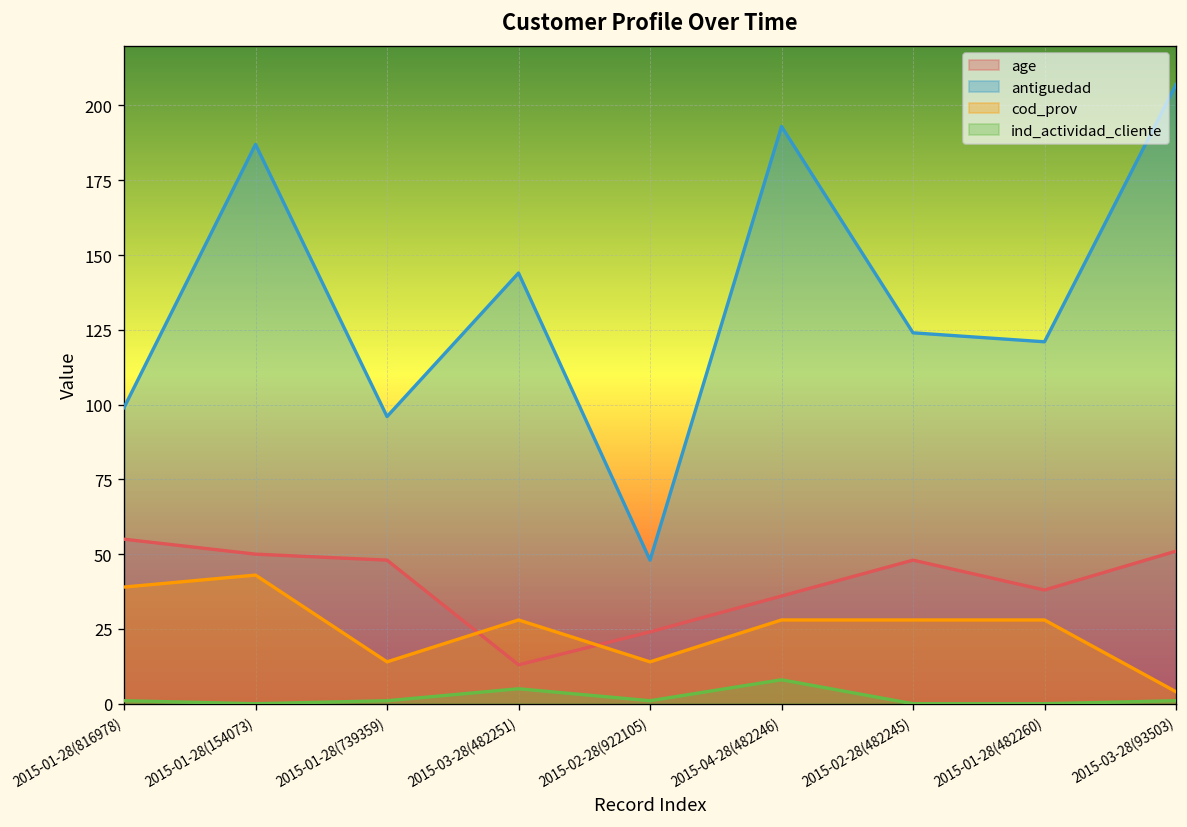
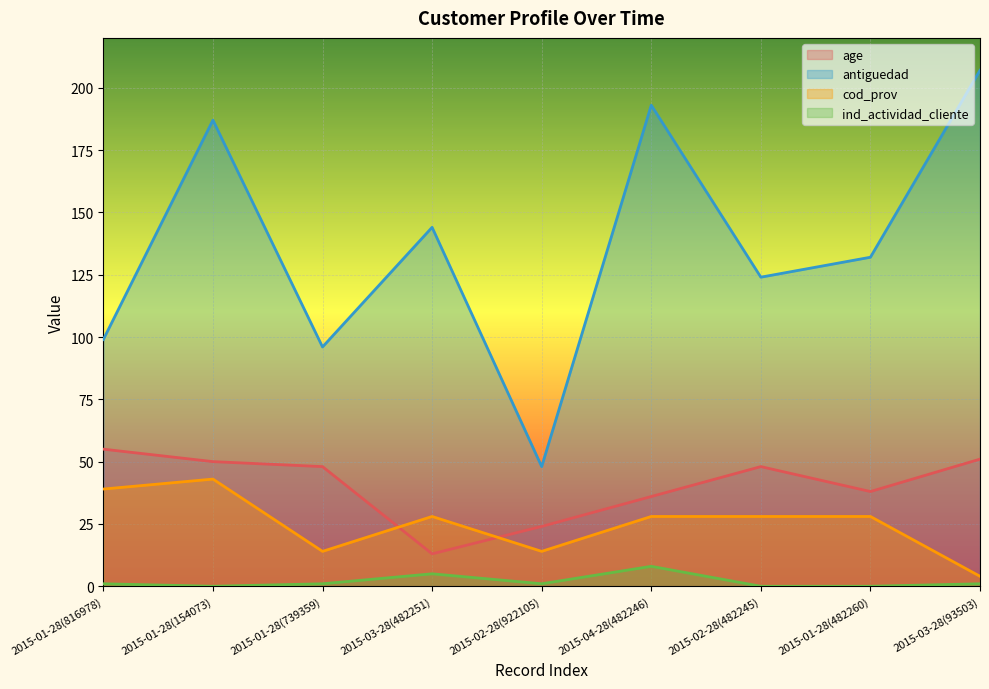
antiguedad, 2015-01-28(482260): 121 -> 132
